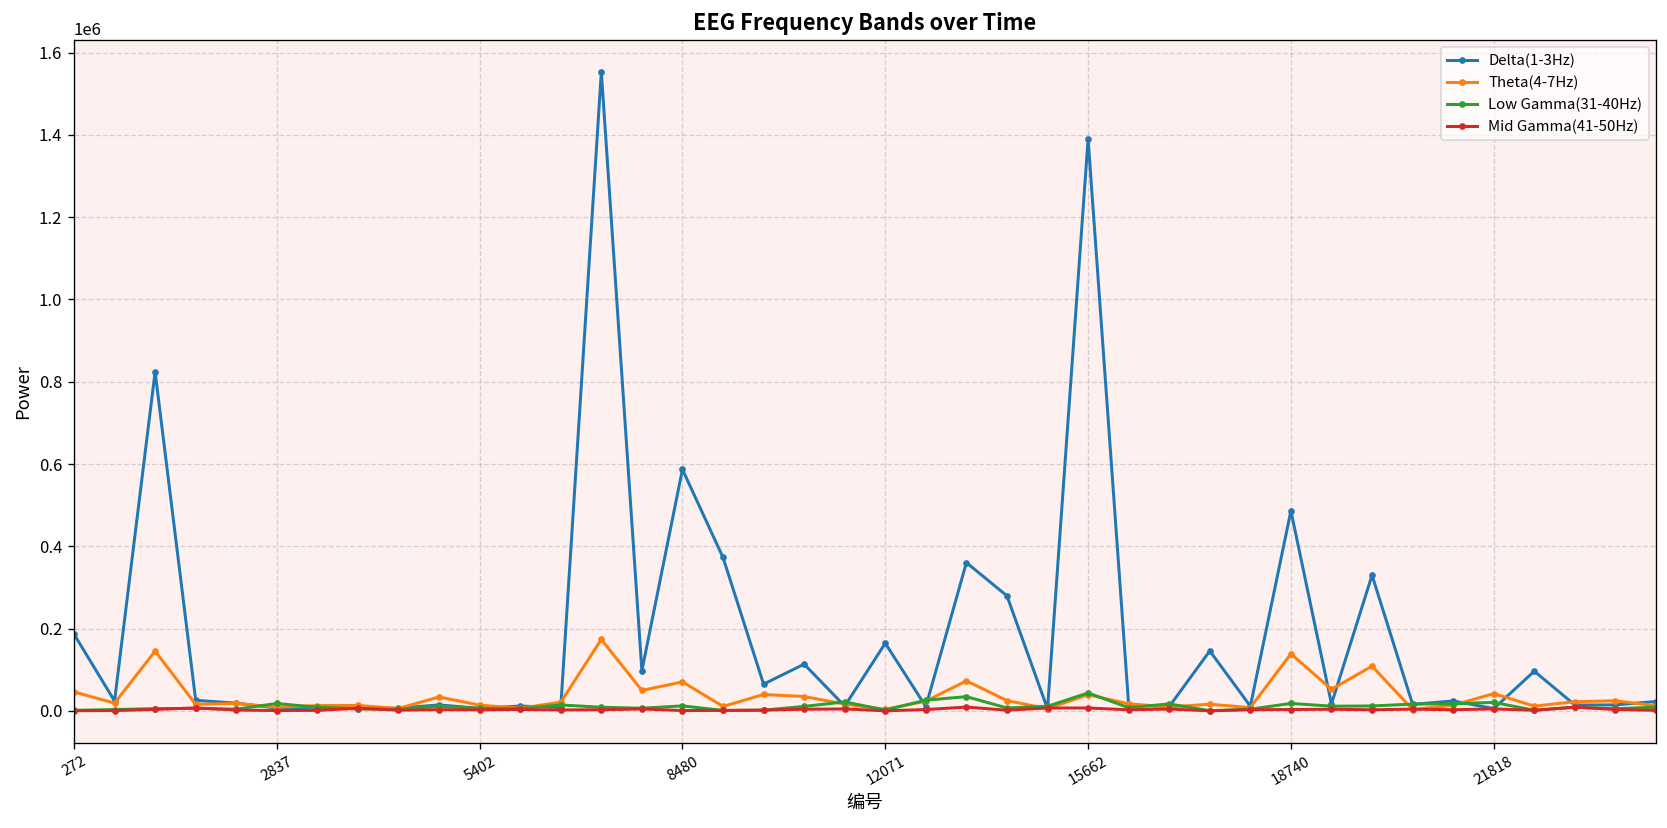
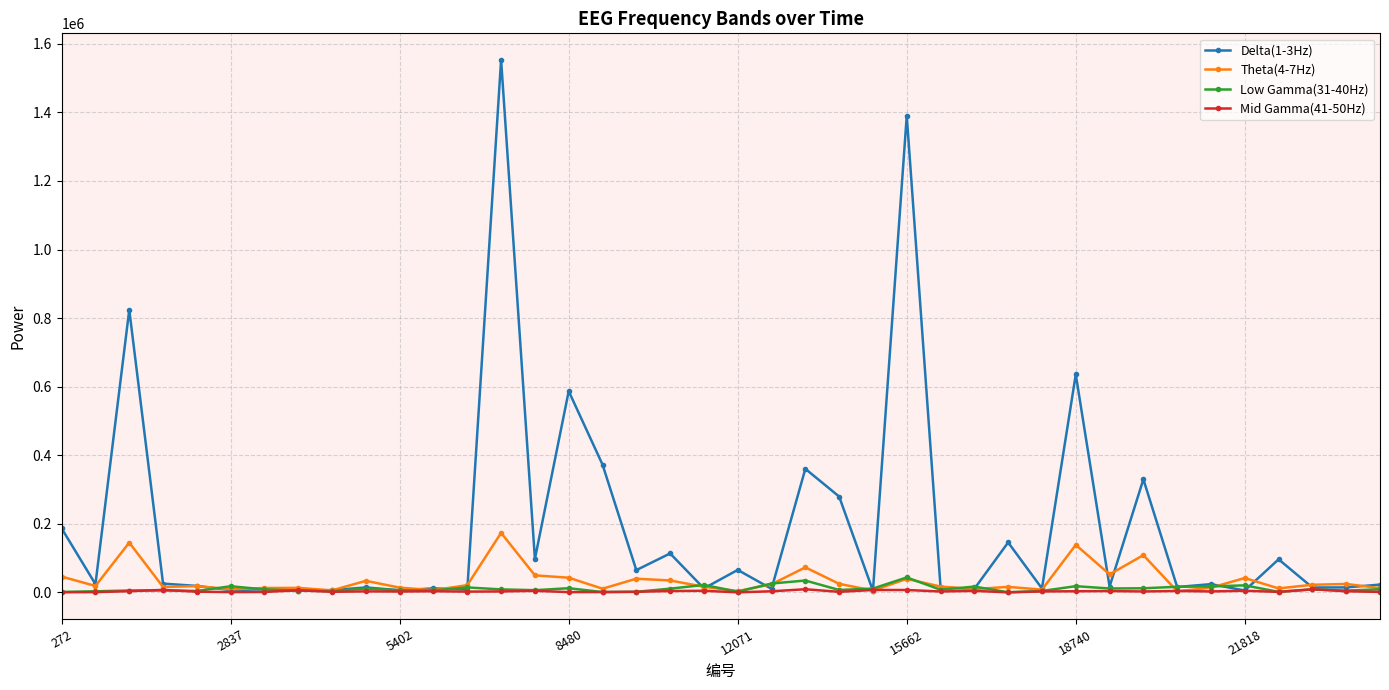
Theta(4-7Hz), 8480: 70000 -> 40000
Delta(1-3Hz), 12071: 160000 -> 70000
Delta(1-3Hz), 18740: 490000 -> 640000
